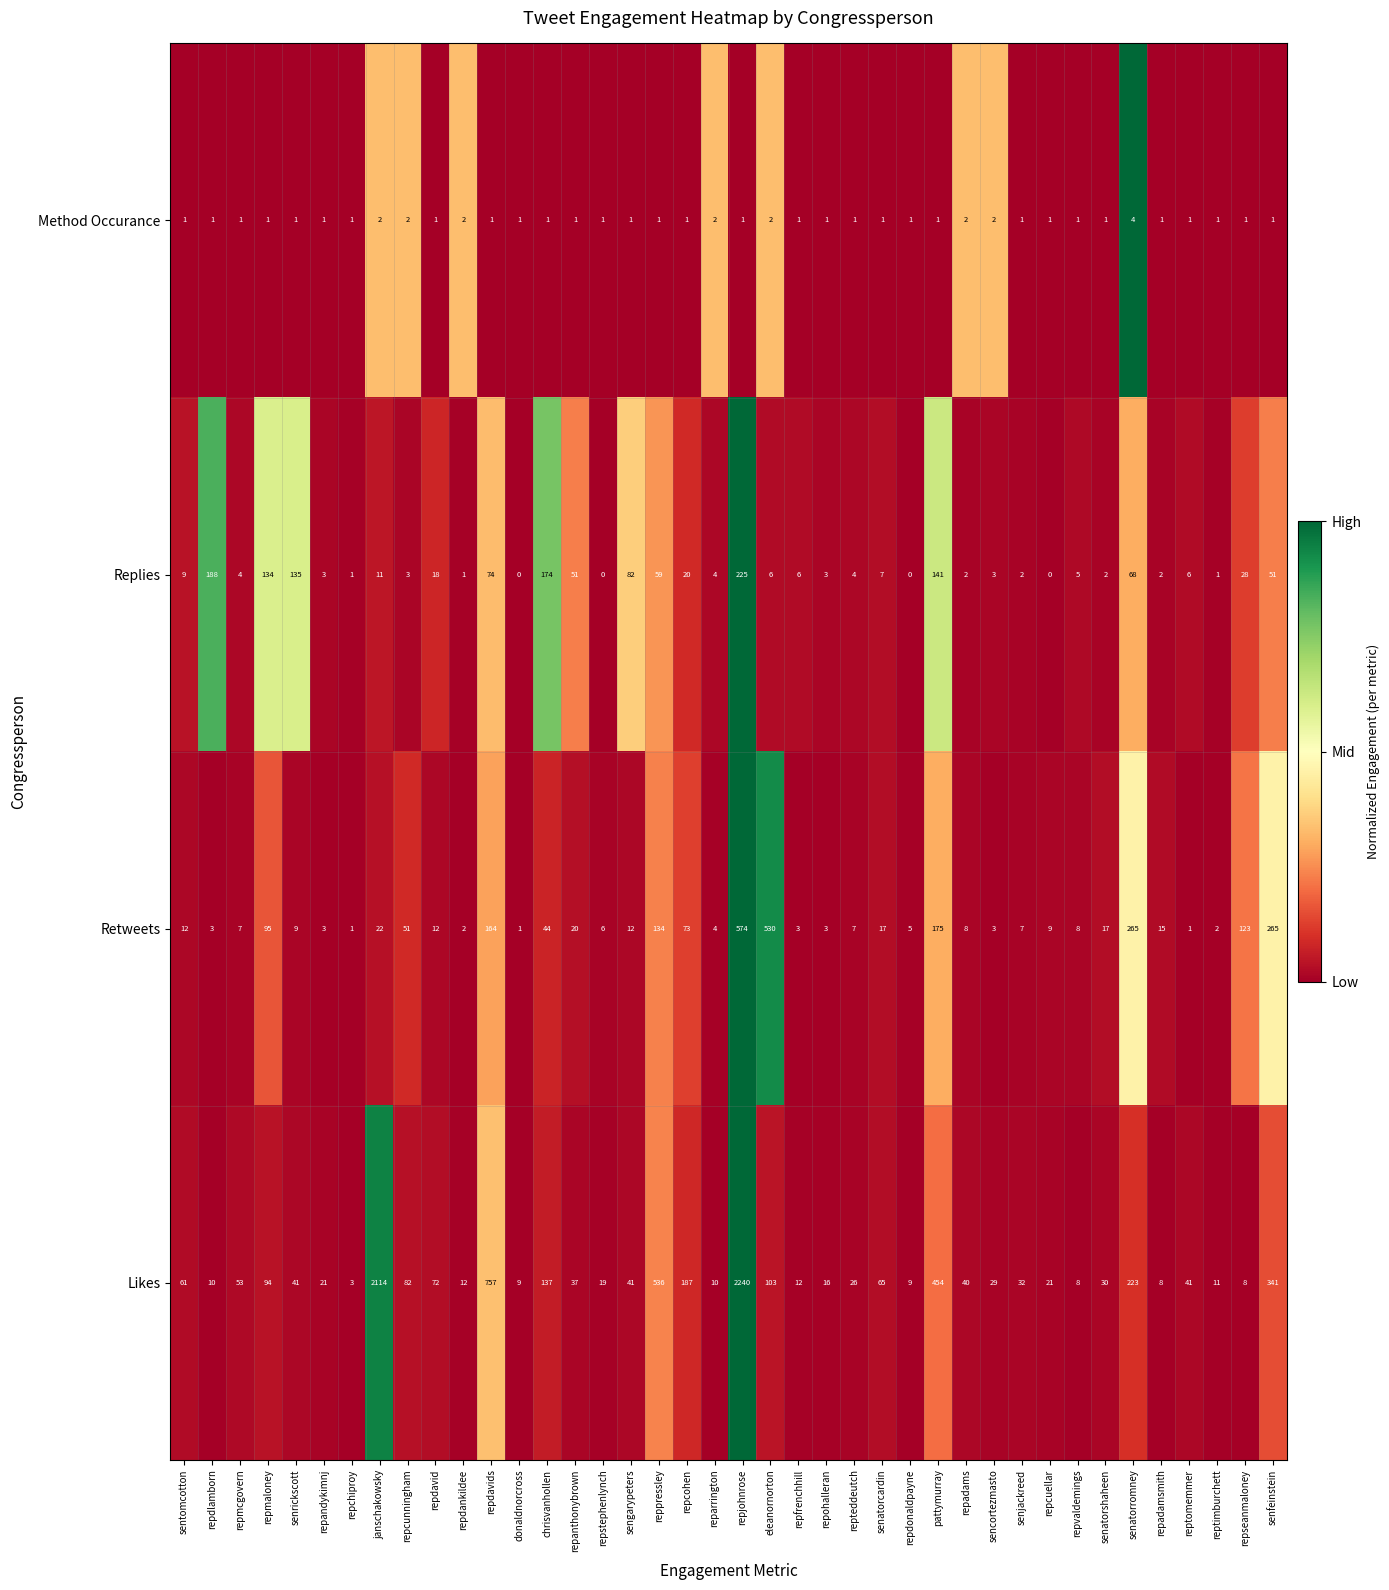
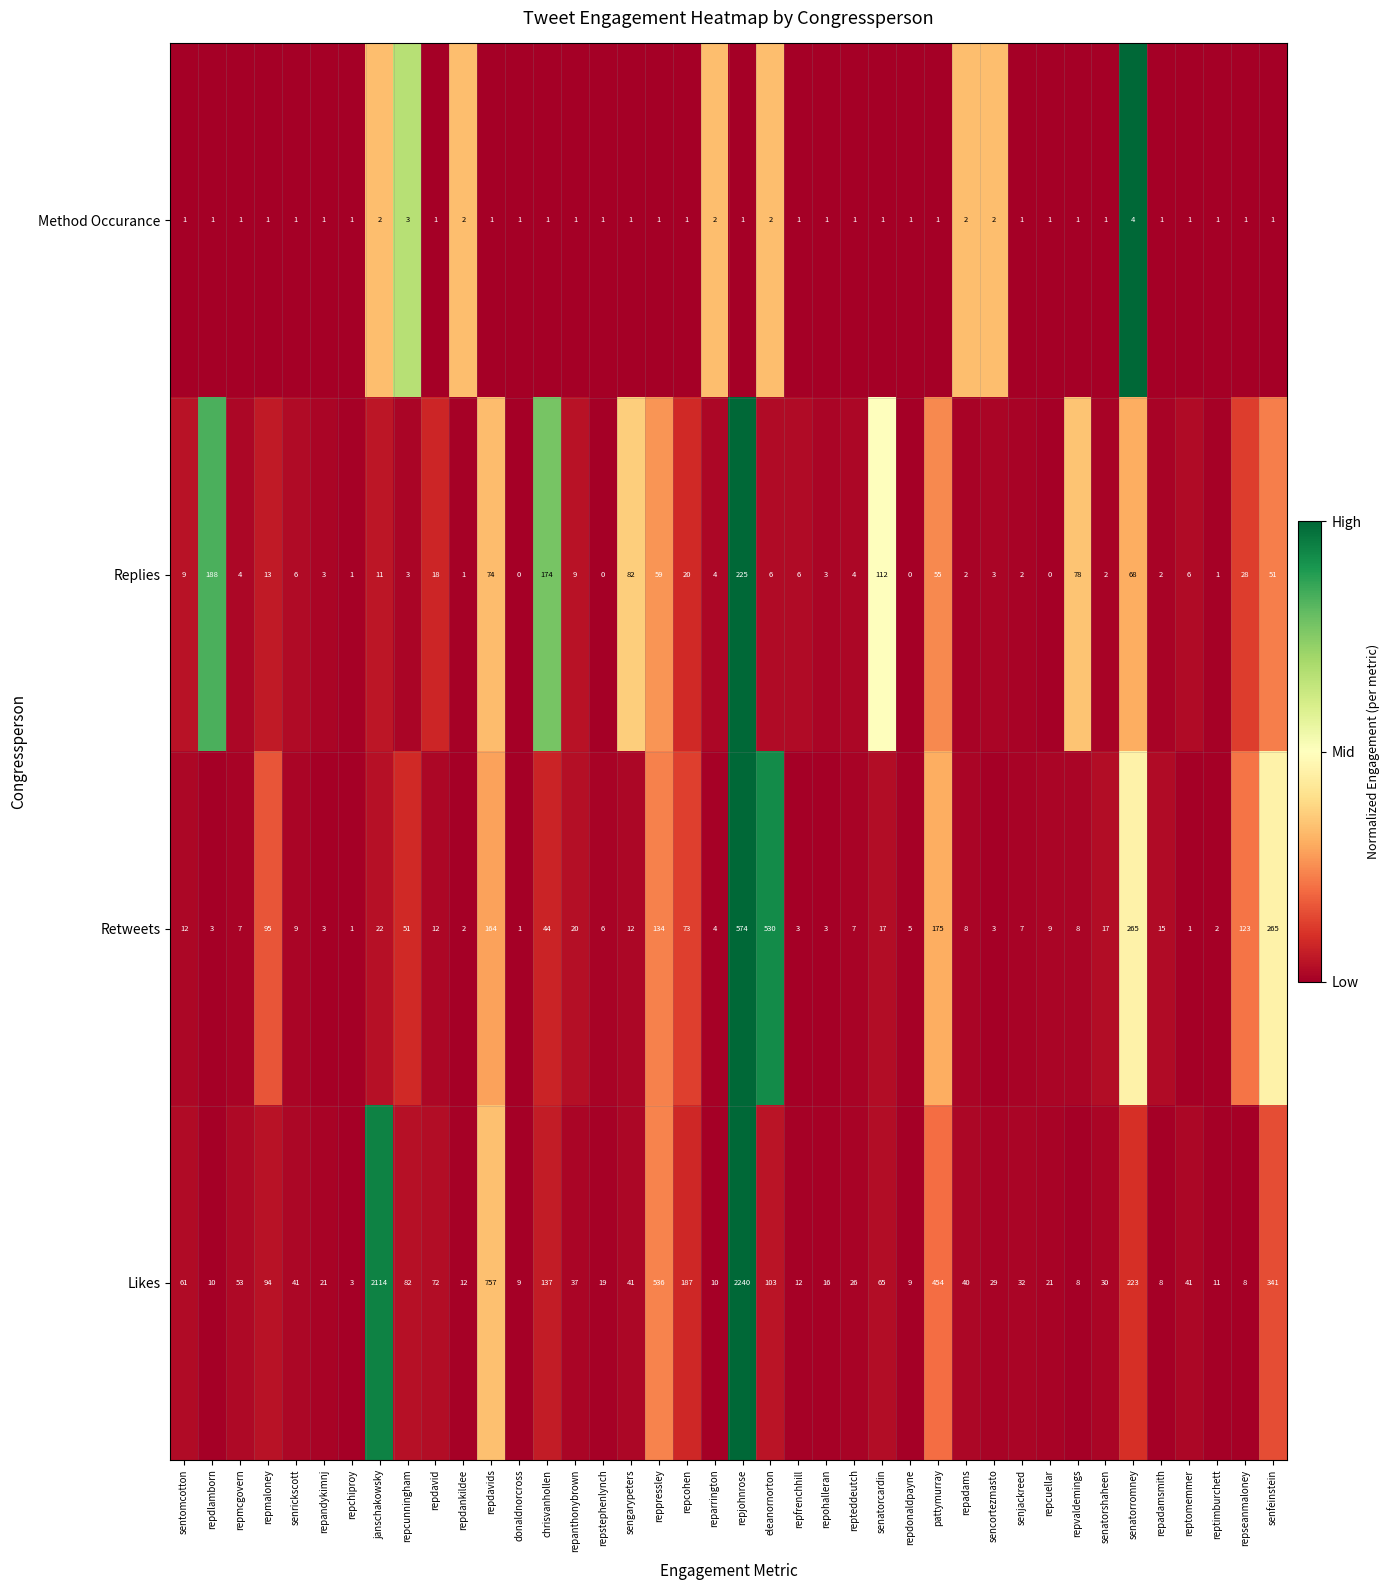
Method Occurance, repcunningham: 2 -> 3
Replies, repmaloney: 134 -> 13
Replies, senrickscott: 135 -> 6
Replies, repanthonybrown: 51 -> 9
Replies, senatorcardin: 7 -> 112
Replies, pattymurray: 141 -> 55
Replies, repvaldemings: 5 -> 78
